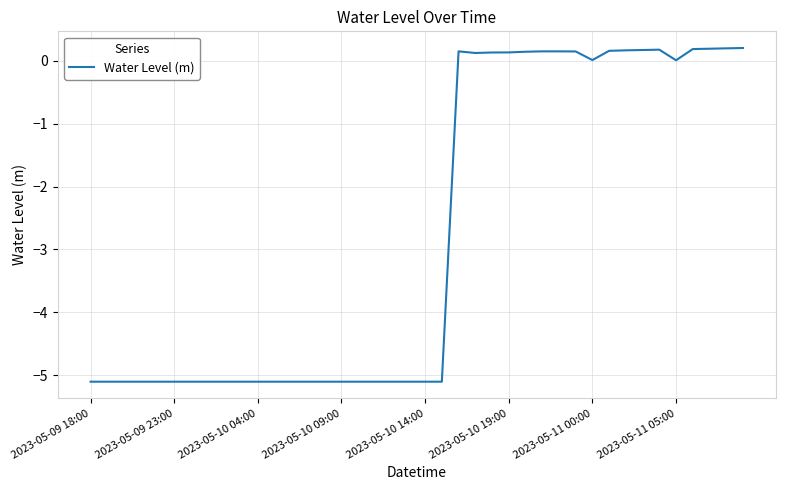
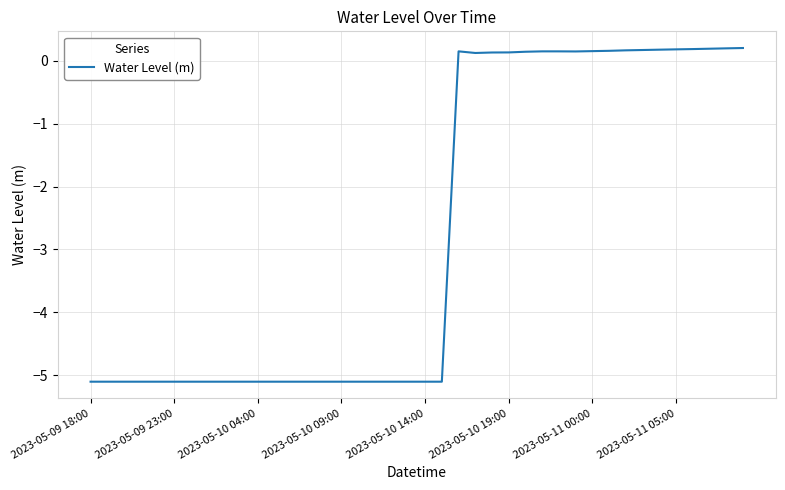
2023-05-11 00:00: 0.0 -> 0.2
2023-05-11 05:00: 0.0 -> 0.2
